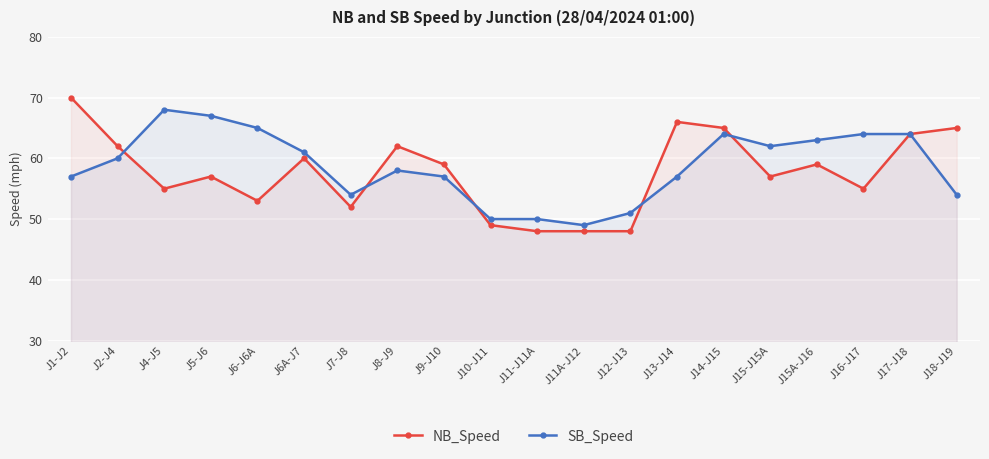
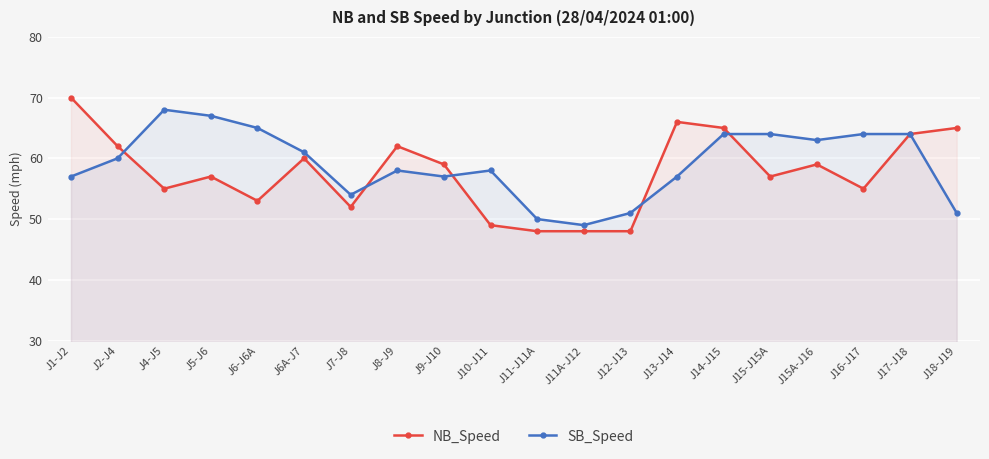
SB_Speed, J10-J11: 50 -> 58
SB_Speed, J15-J15A: 62 -> 64
SB_Speed, J18-J19: 54 -> 51
